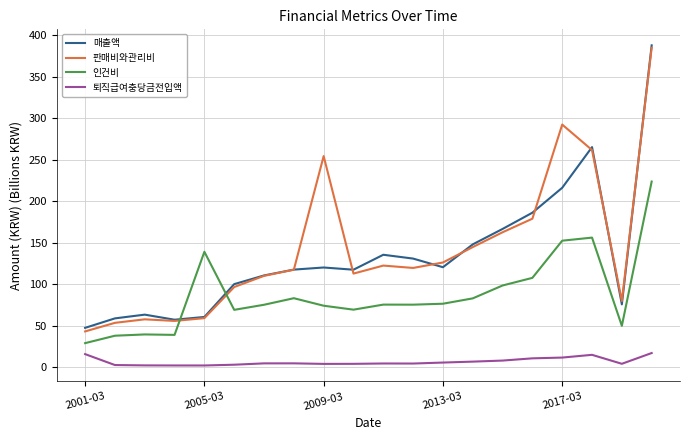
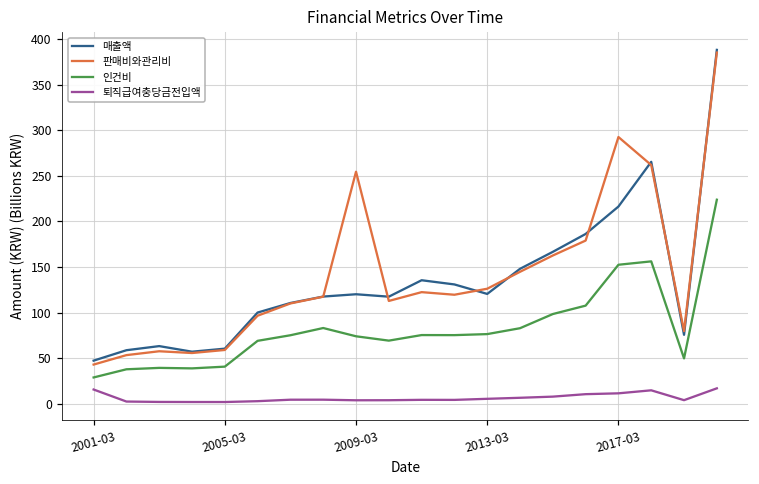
인건비, 2005-03: 140 -> 40
